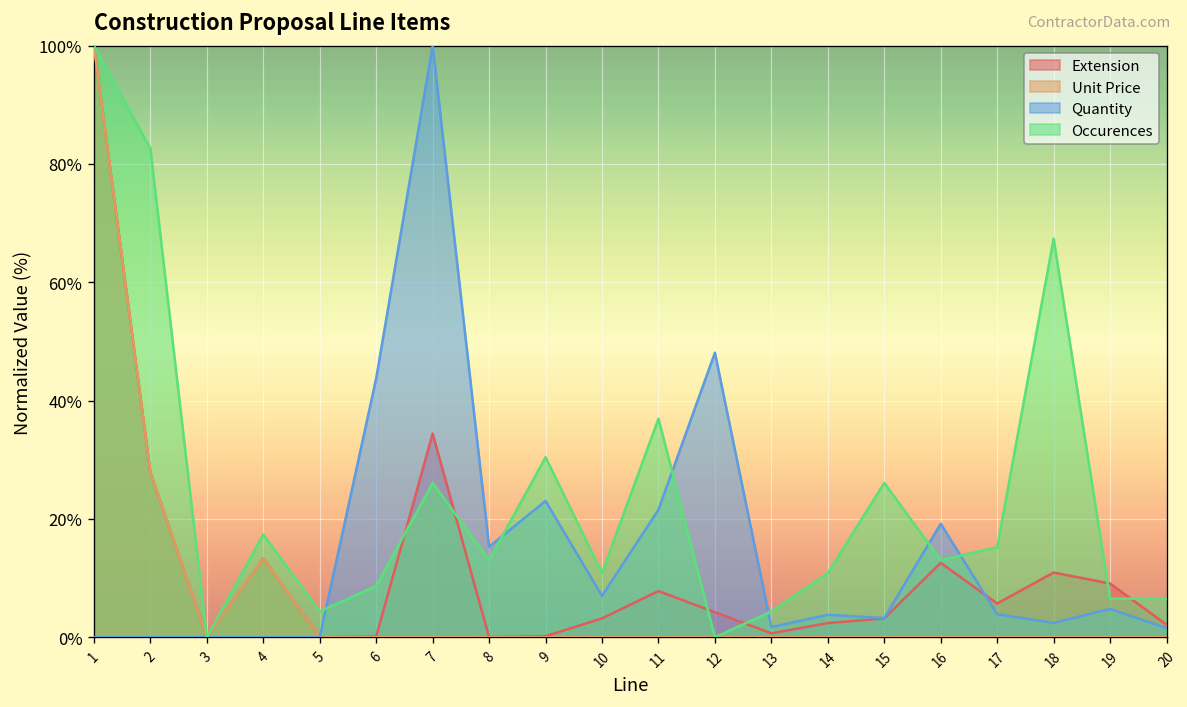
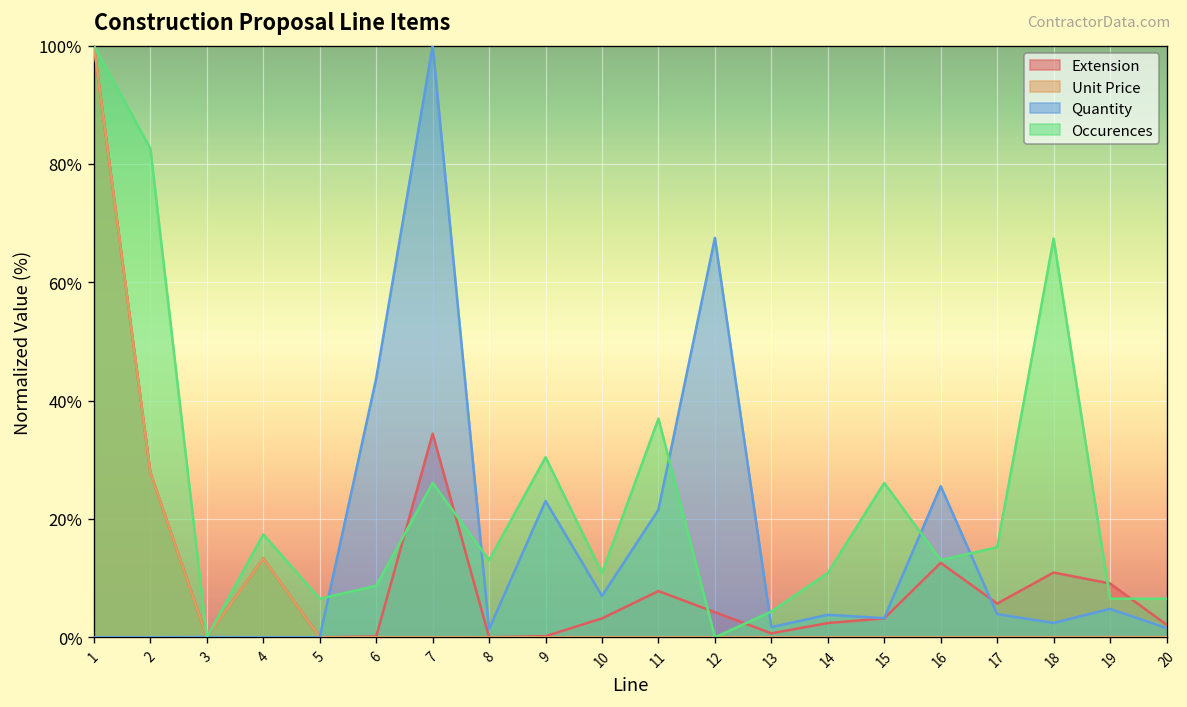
Occurences, 5: 4% -> 7%
Quantity, 8: 15% -> 1%
Quantity, 12: 48% -> 68%
Quantity, 16: 19% -> 26%
